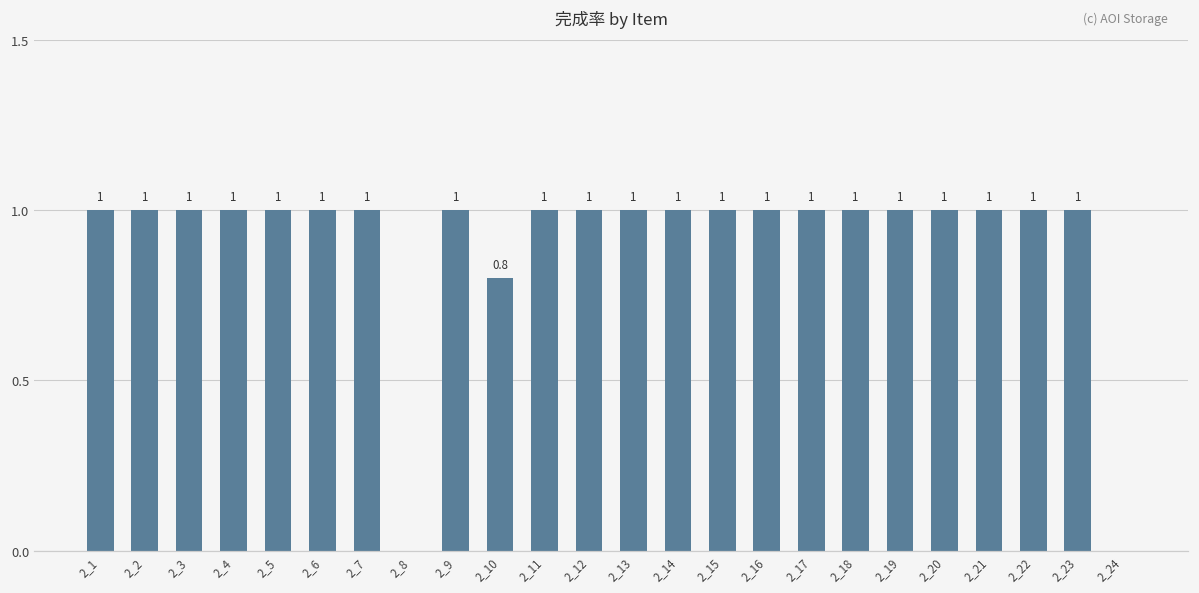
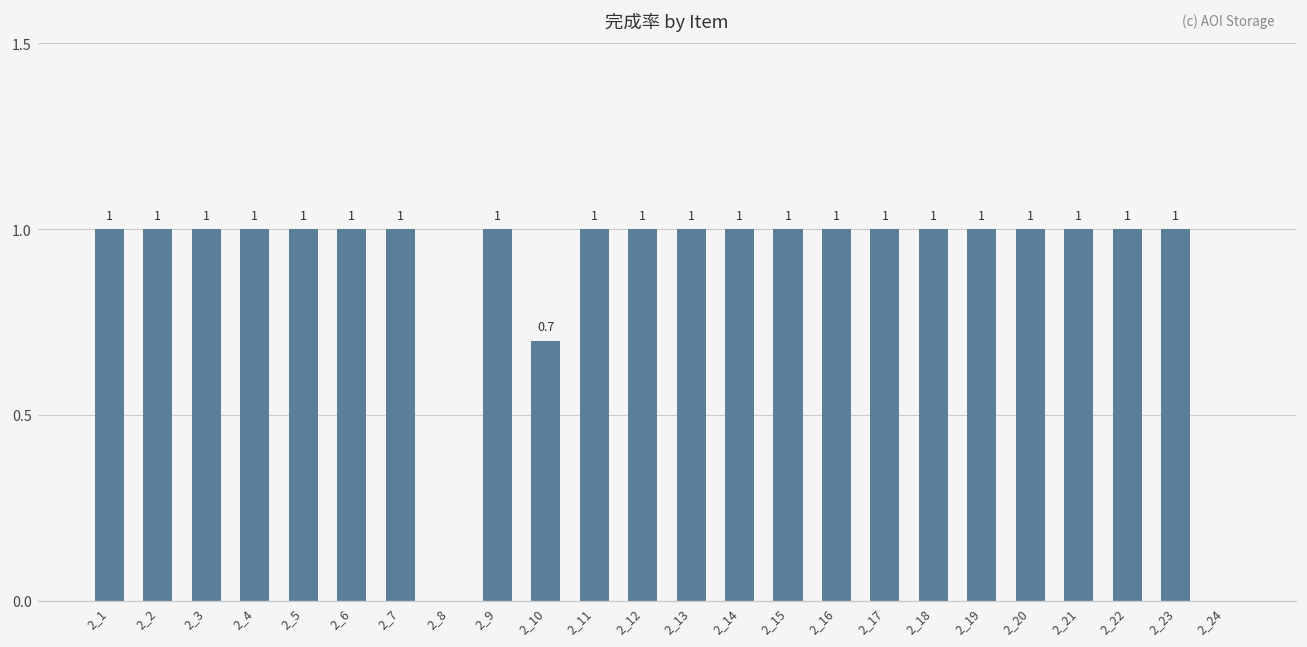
2_10: 0.8 -> 0.7
